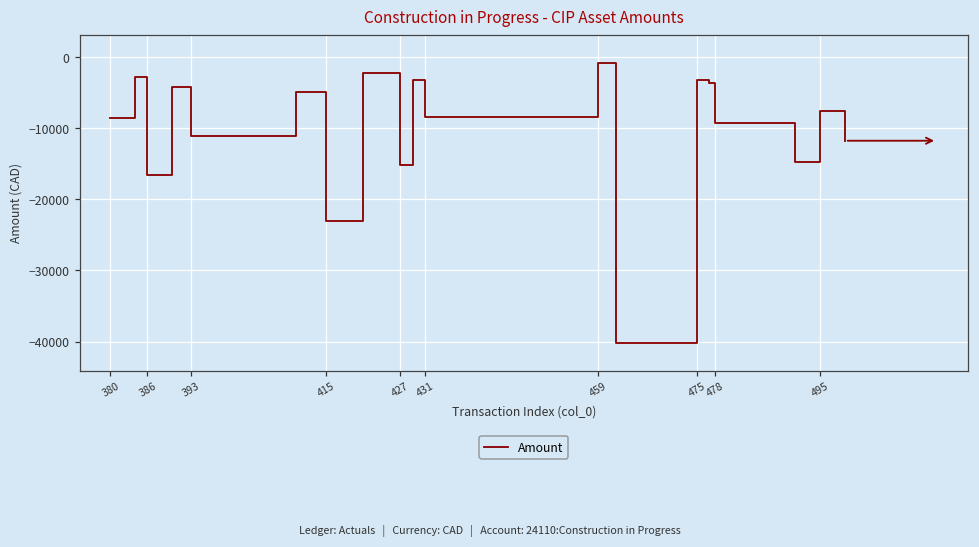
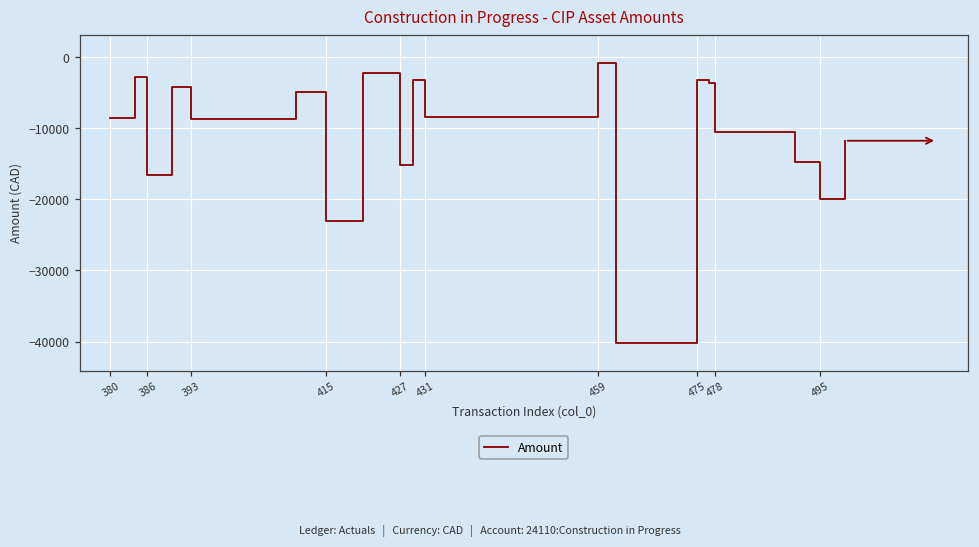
393: -11000 -> -9000
478: -9000 -> -11000
495: -8000 -> -20000
